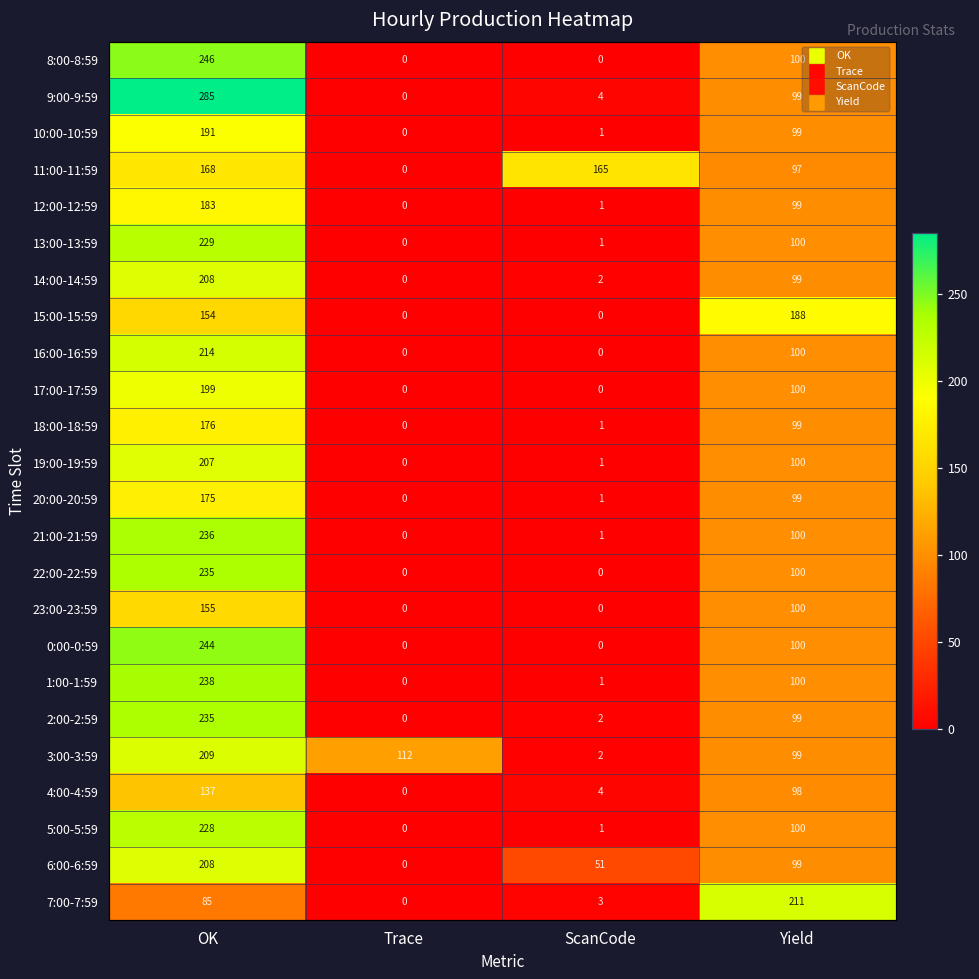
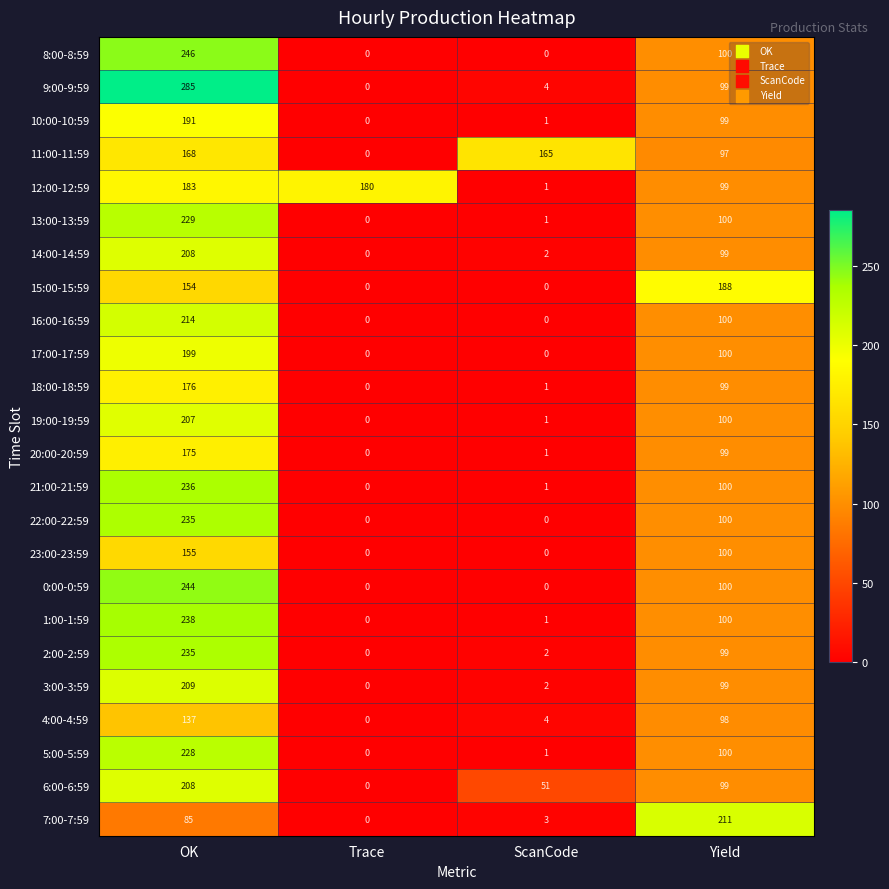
12:00-12:59, Trace: 0 -> 180
3:00-3:59, Trace: 112 -> 0
